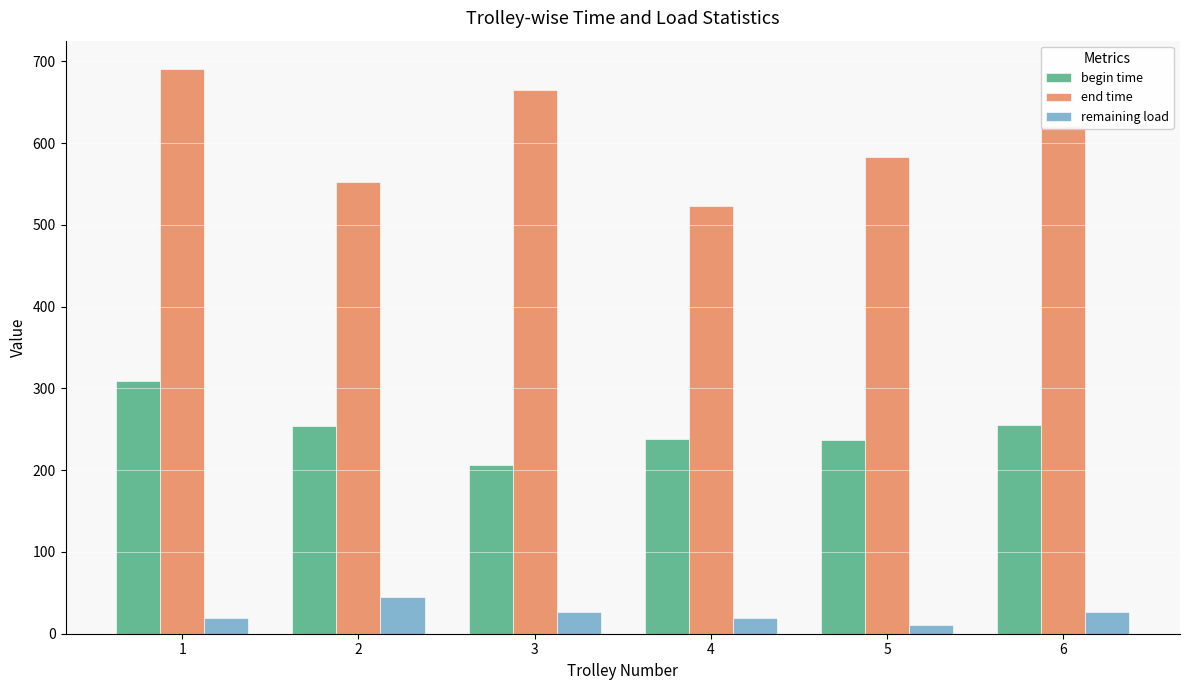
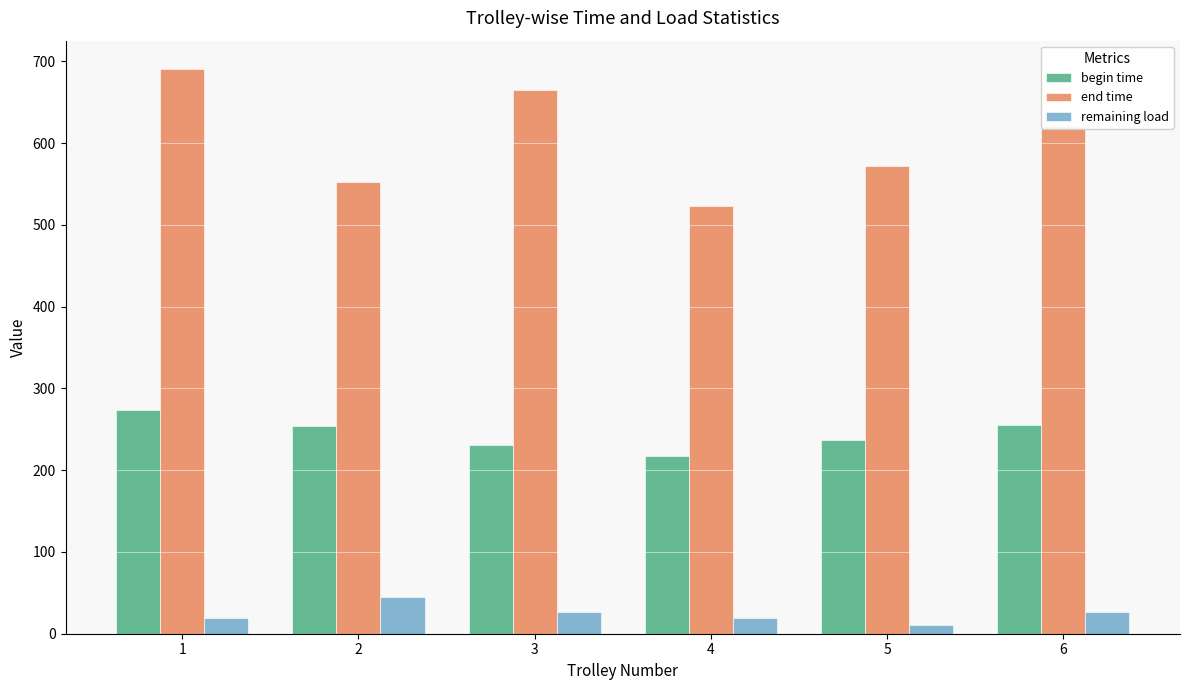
begin time, 1: 310 -> 270
begin time, 3: 210 -> 230
begin time, 4: 240 -> 220
end time, 5: 580 -> 570
